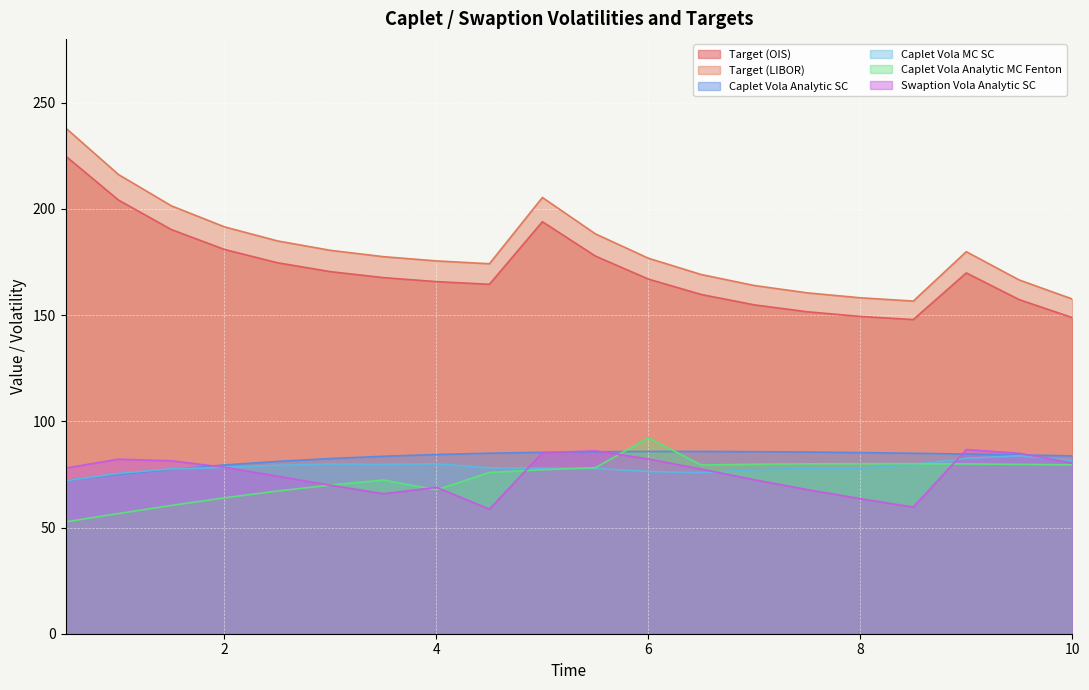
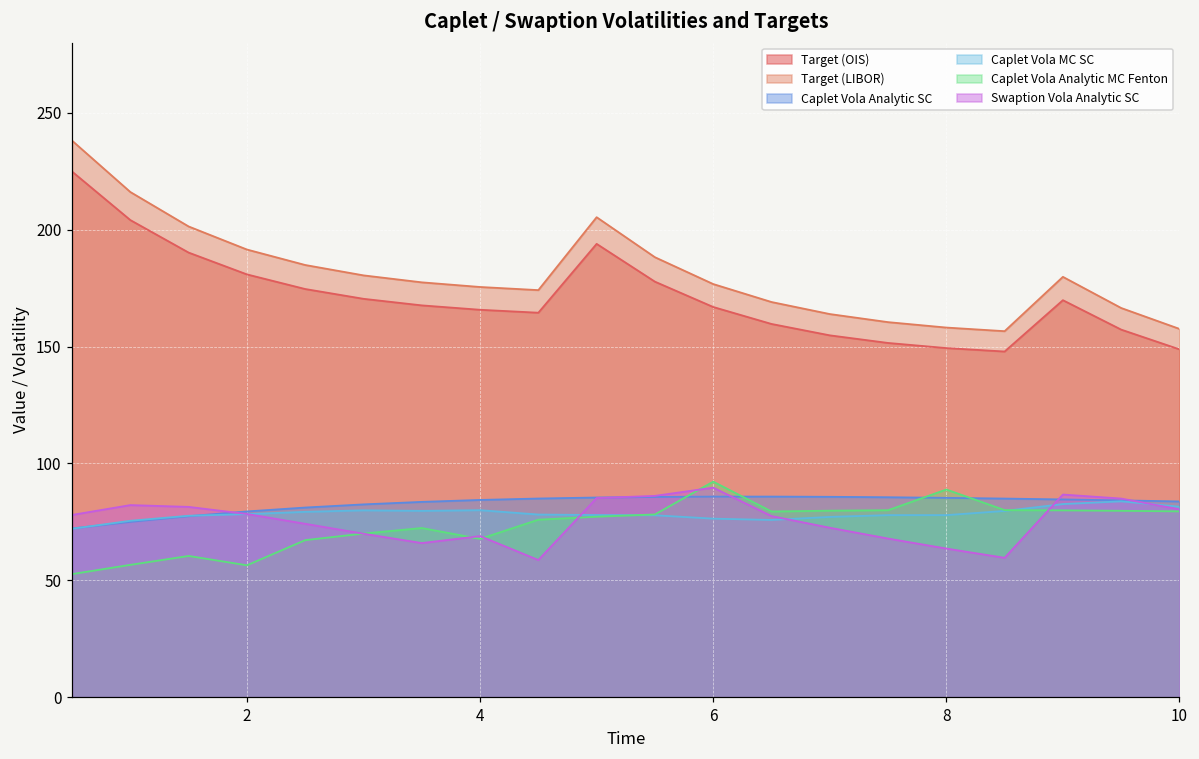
Caplet Vola Analytic MC Fenton, 2: 64 -> 56
Swaption Vola Analytic SC, 6: 82 -> 90
Caplet Vola Analytic MC Fenton, 8: 80 -> 89
